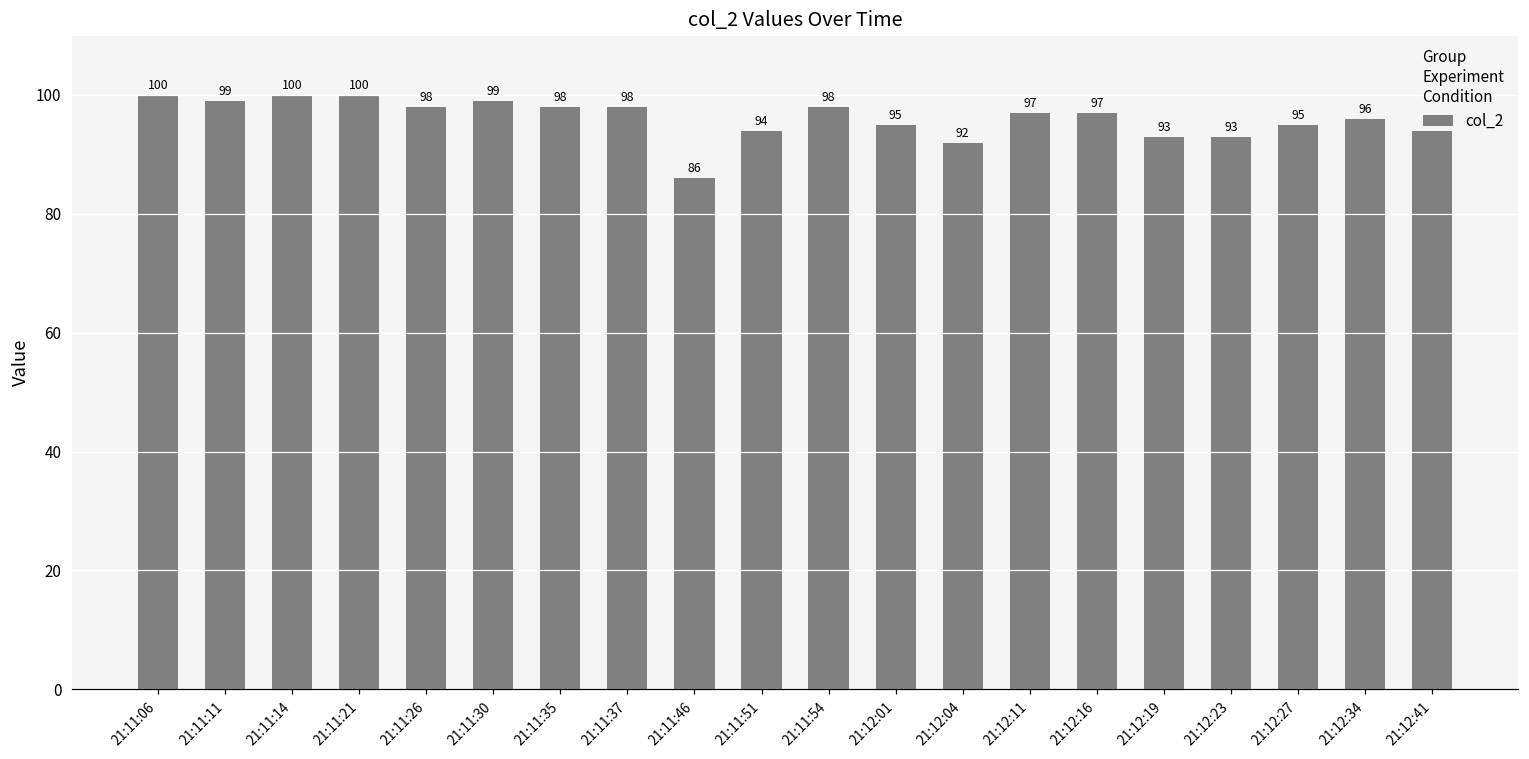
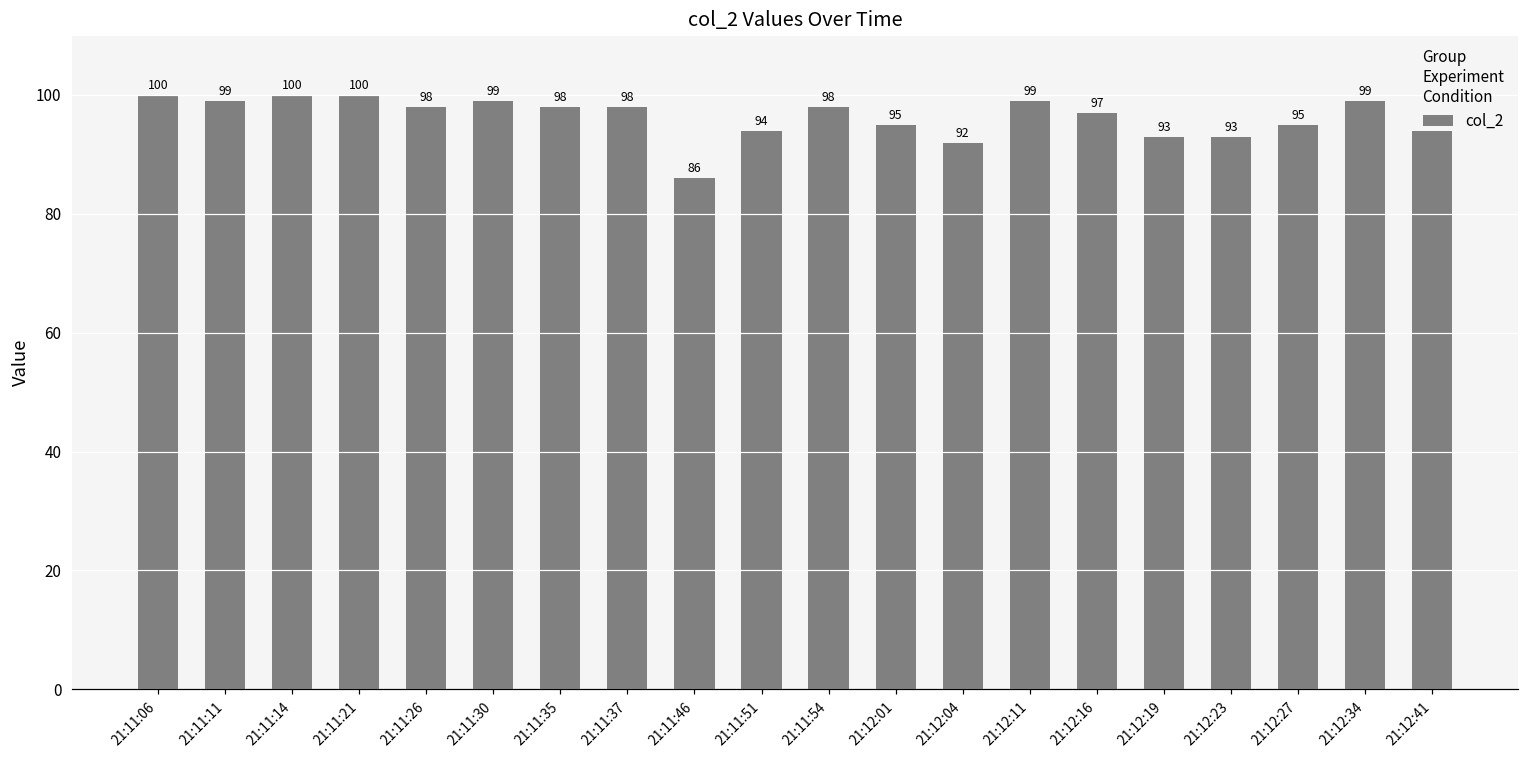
21:12:11: 97 -> 99
21:12:34: 96 -> 99
